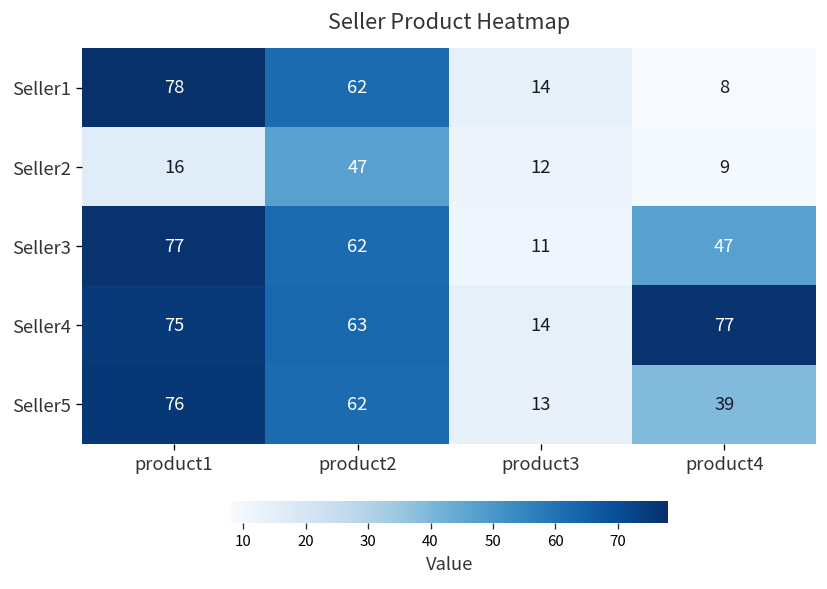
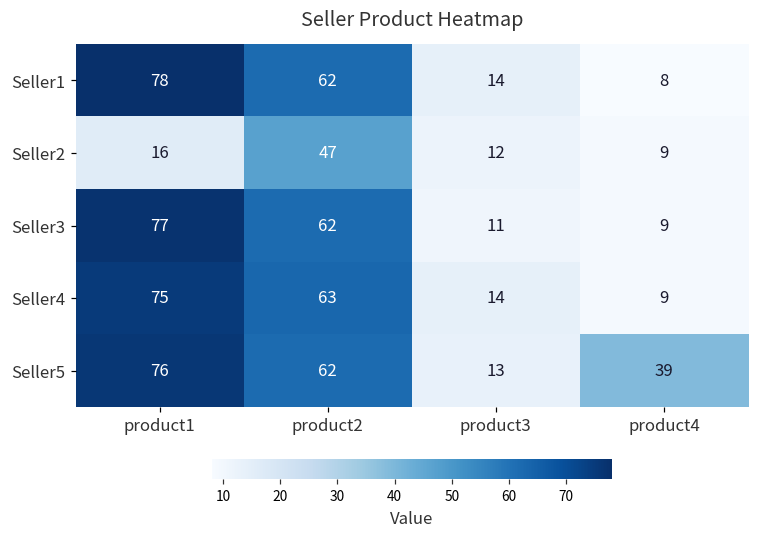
Seller3, product4: 47 -> 9
Seller4, product4: 77 -> 9
